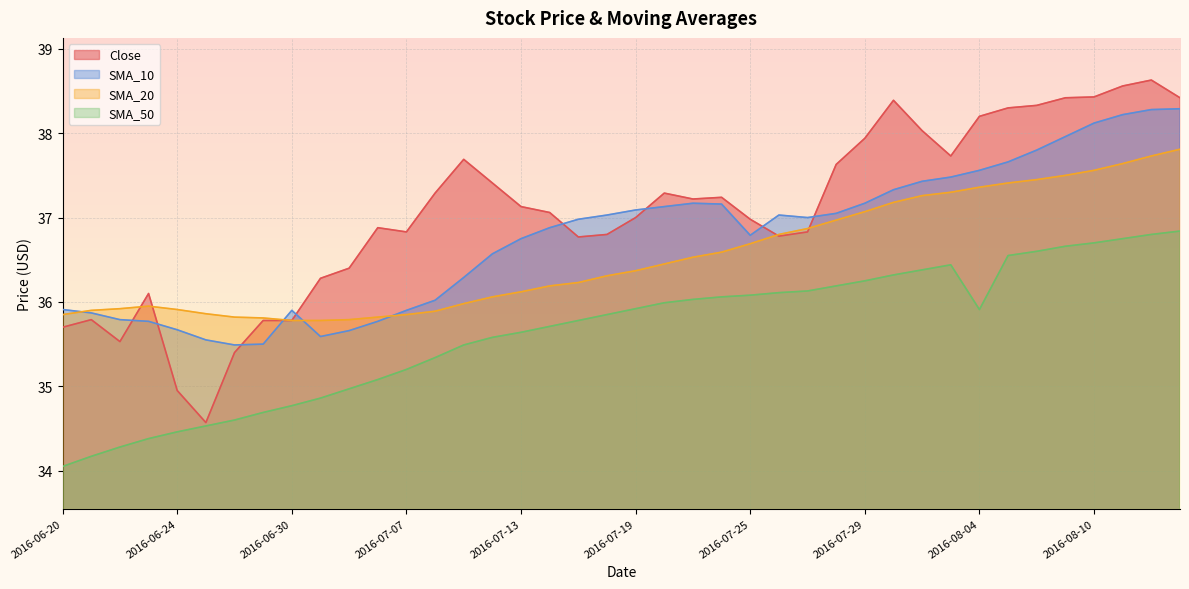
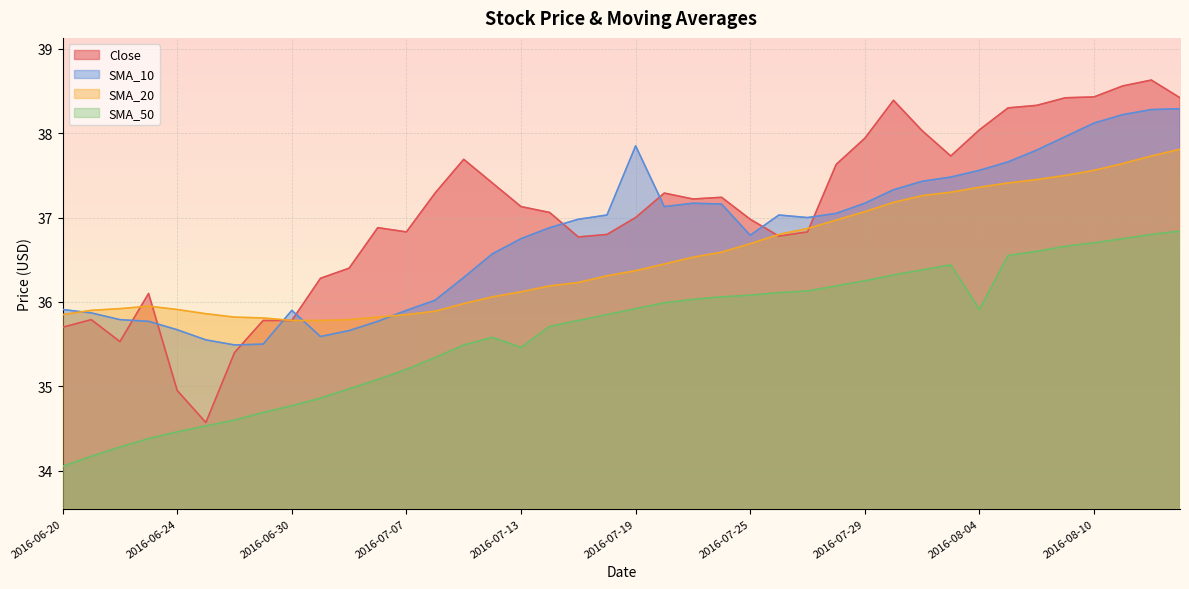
SMA_50, 2016-07-13: 35.6 -> 35.5
SMA_10, 2016-07-19: 37.1 -> 37.9
Close, 2016-08-04: 38.2 -> 38.0
